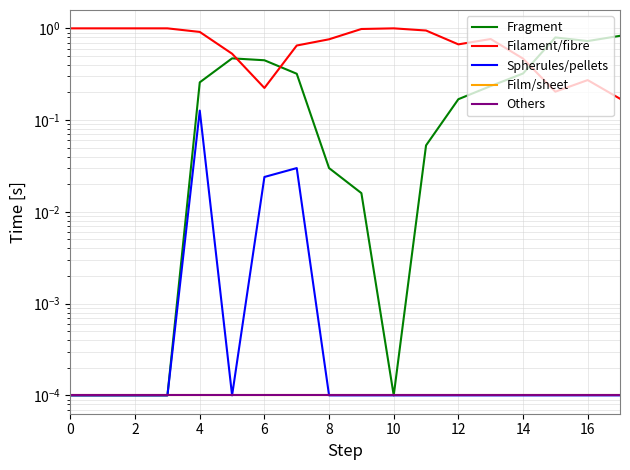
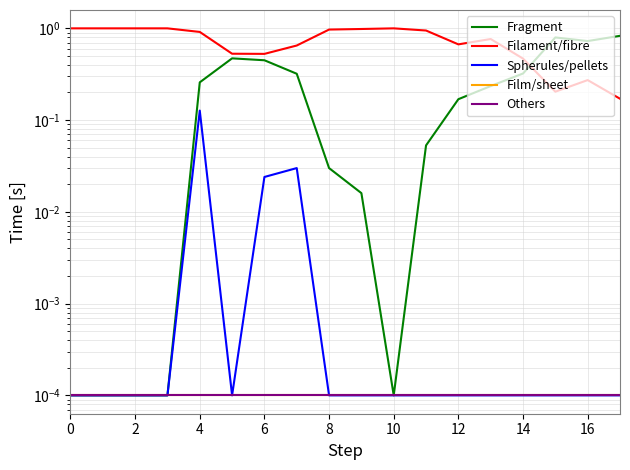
Filament/fibre, 6: 0.22 -> 0.5
Filament/fibre, 8: 0.8 -> 1.0
